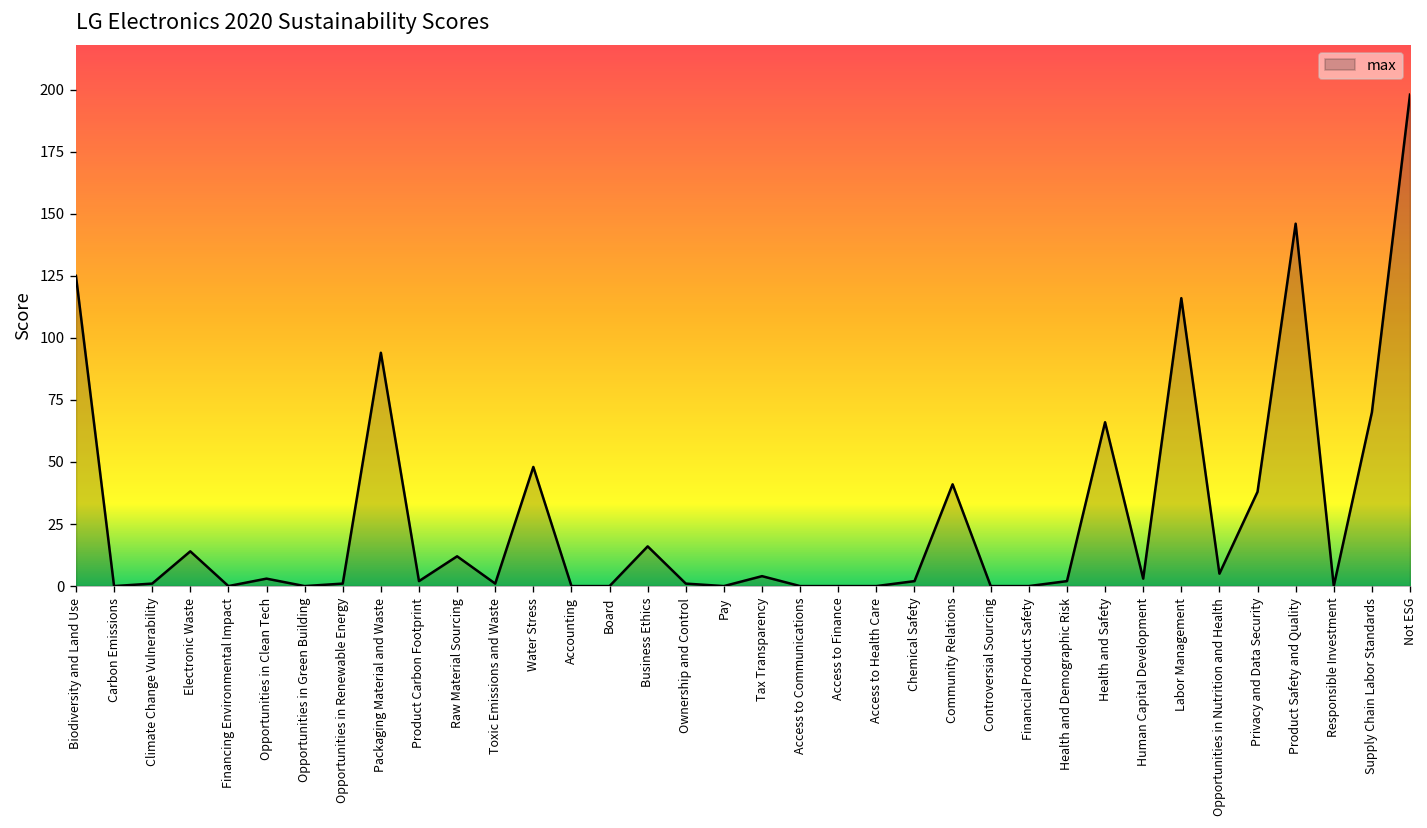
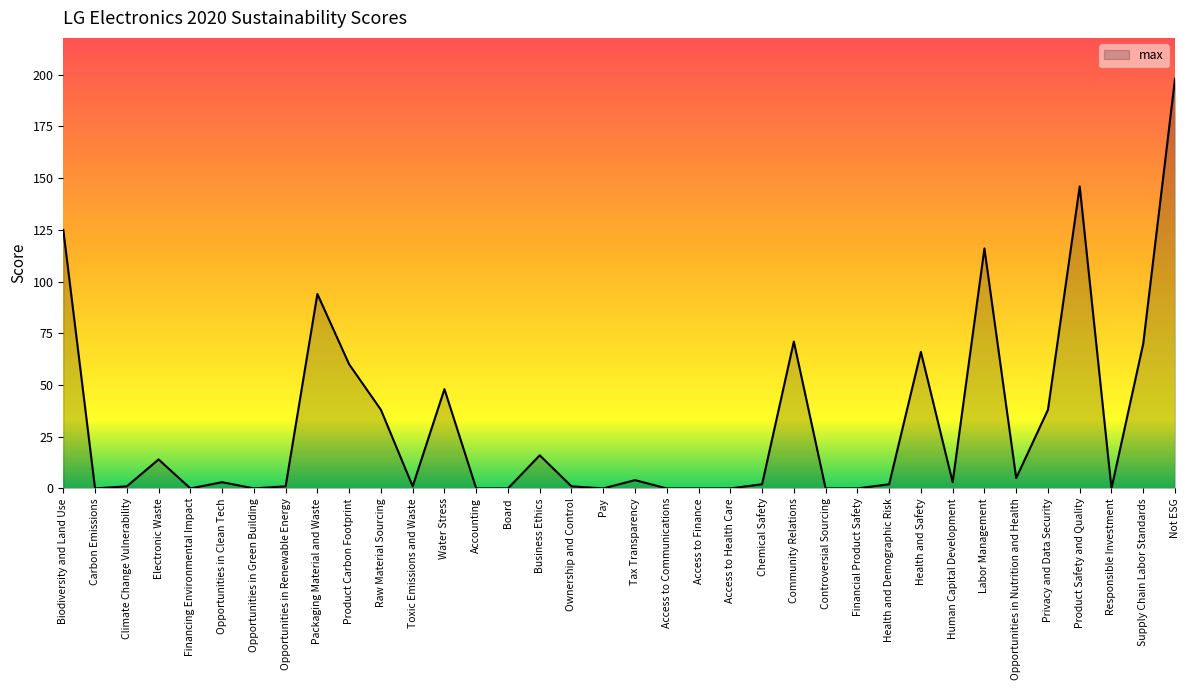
Product Carbon Footprint: 2 -> 60
Raw Material Sourcing: 12 -> 38
Community Relations: 41 -> 71
